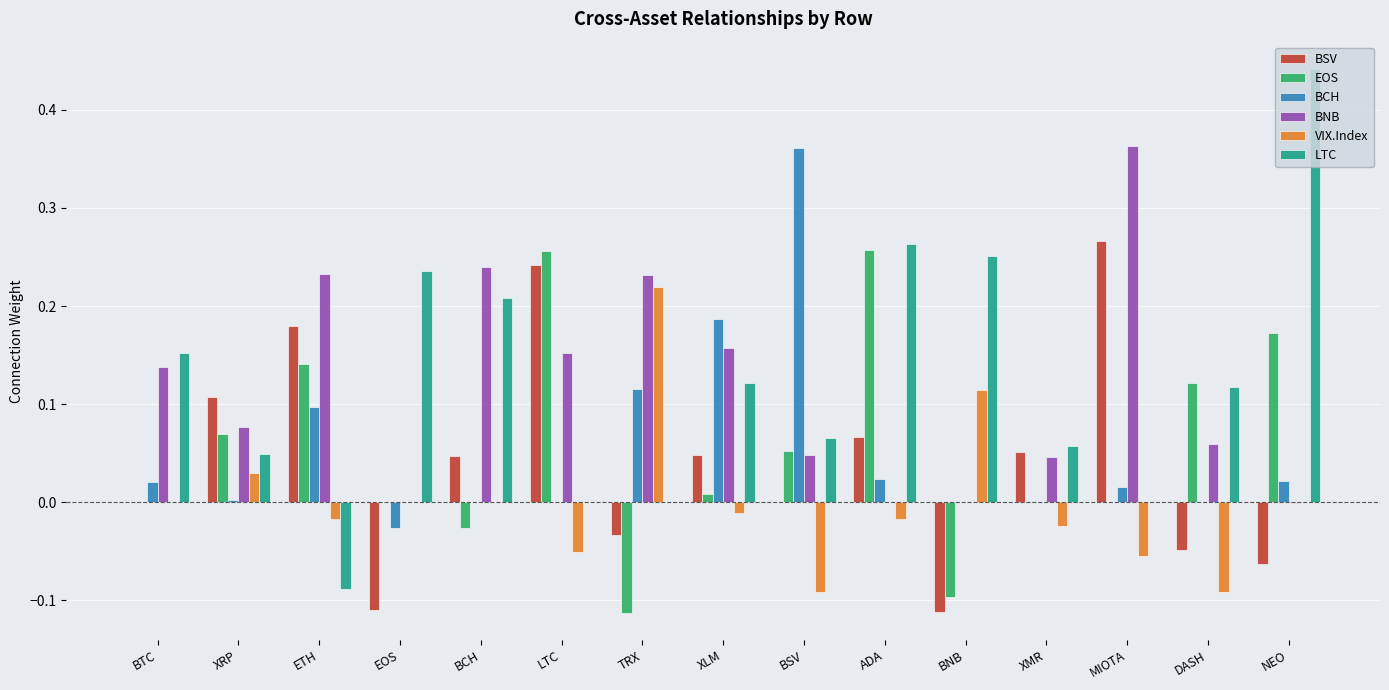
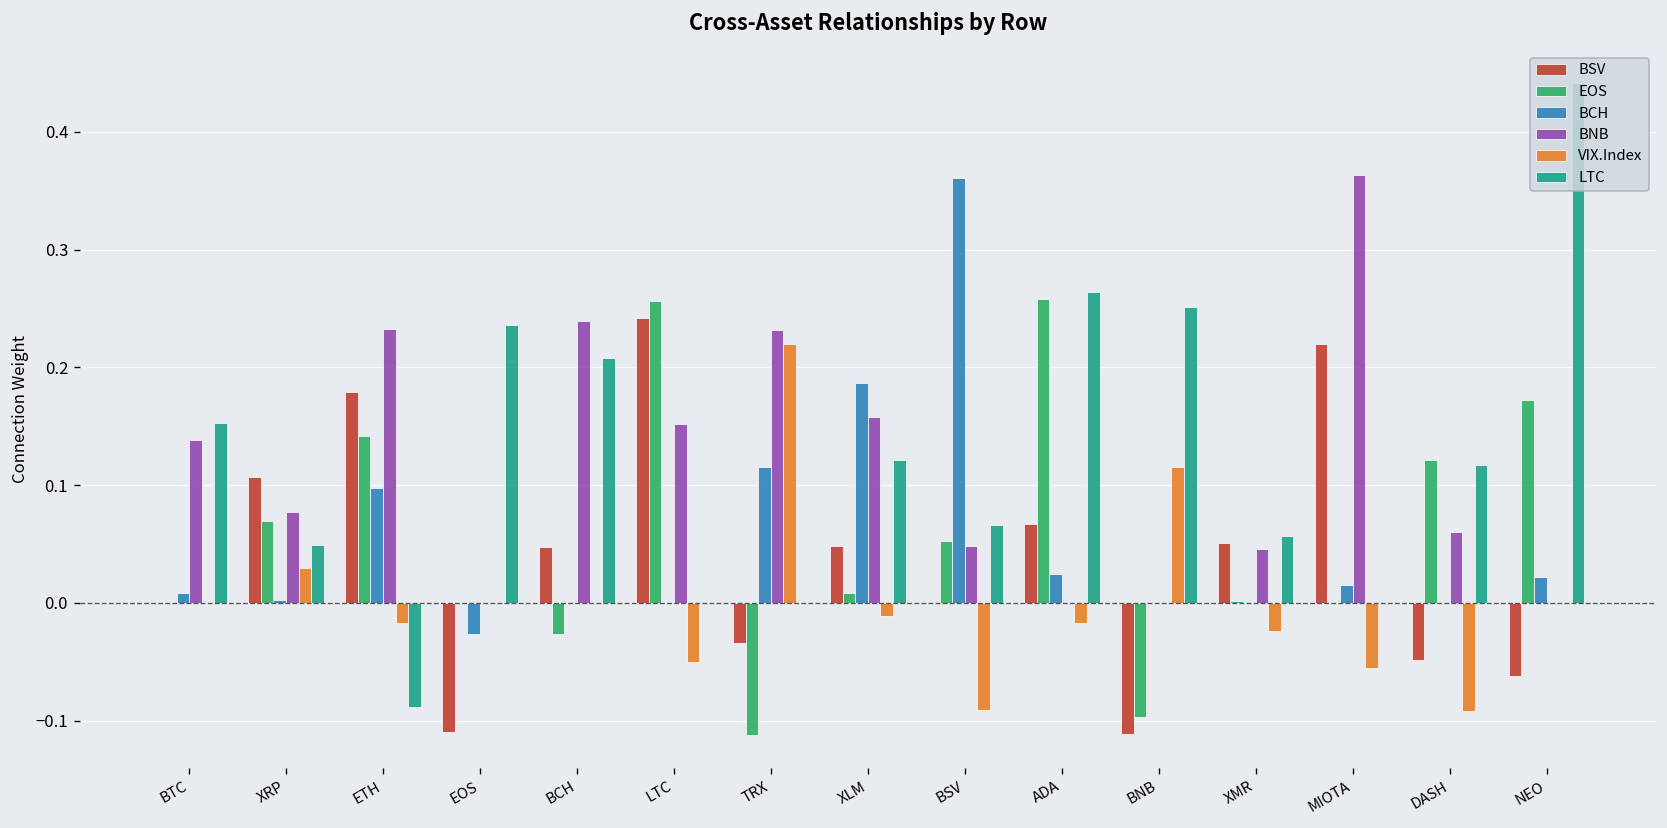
BCH, BTC: 0.02 -> 0.01
BSV, MIOTA: 0.27 -> 0.22
